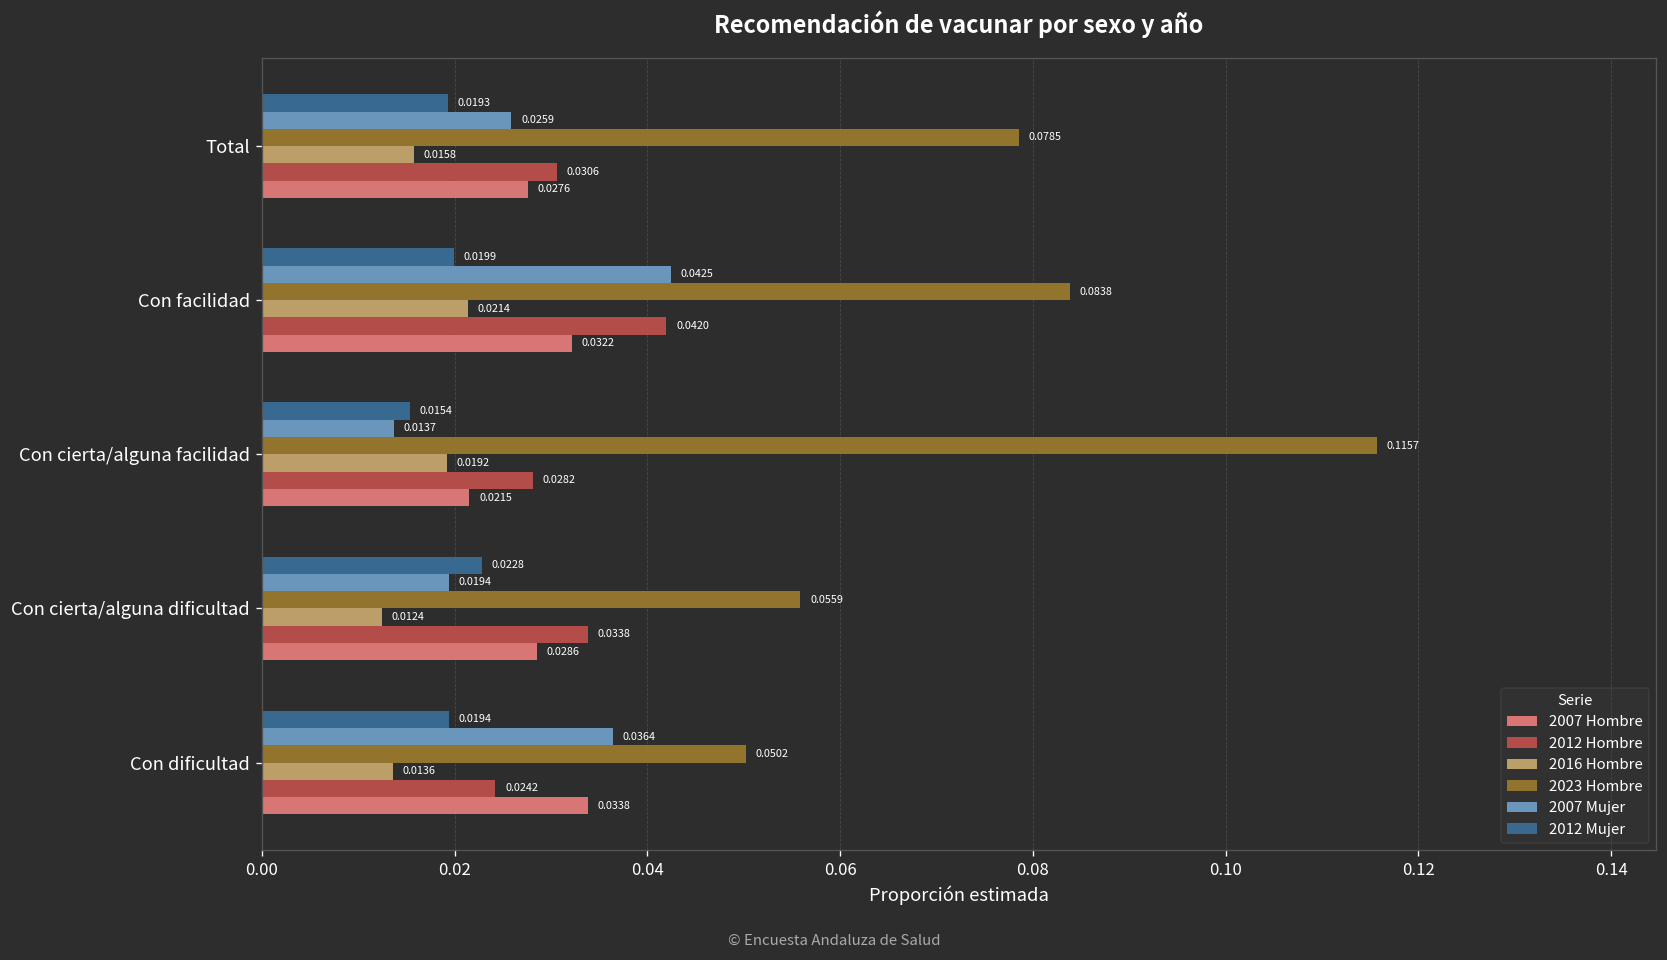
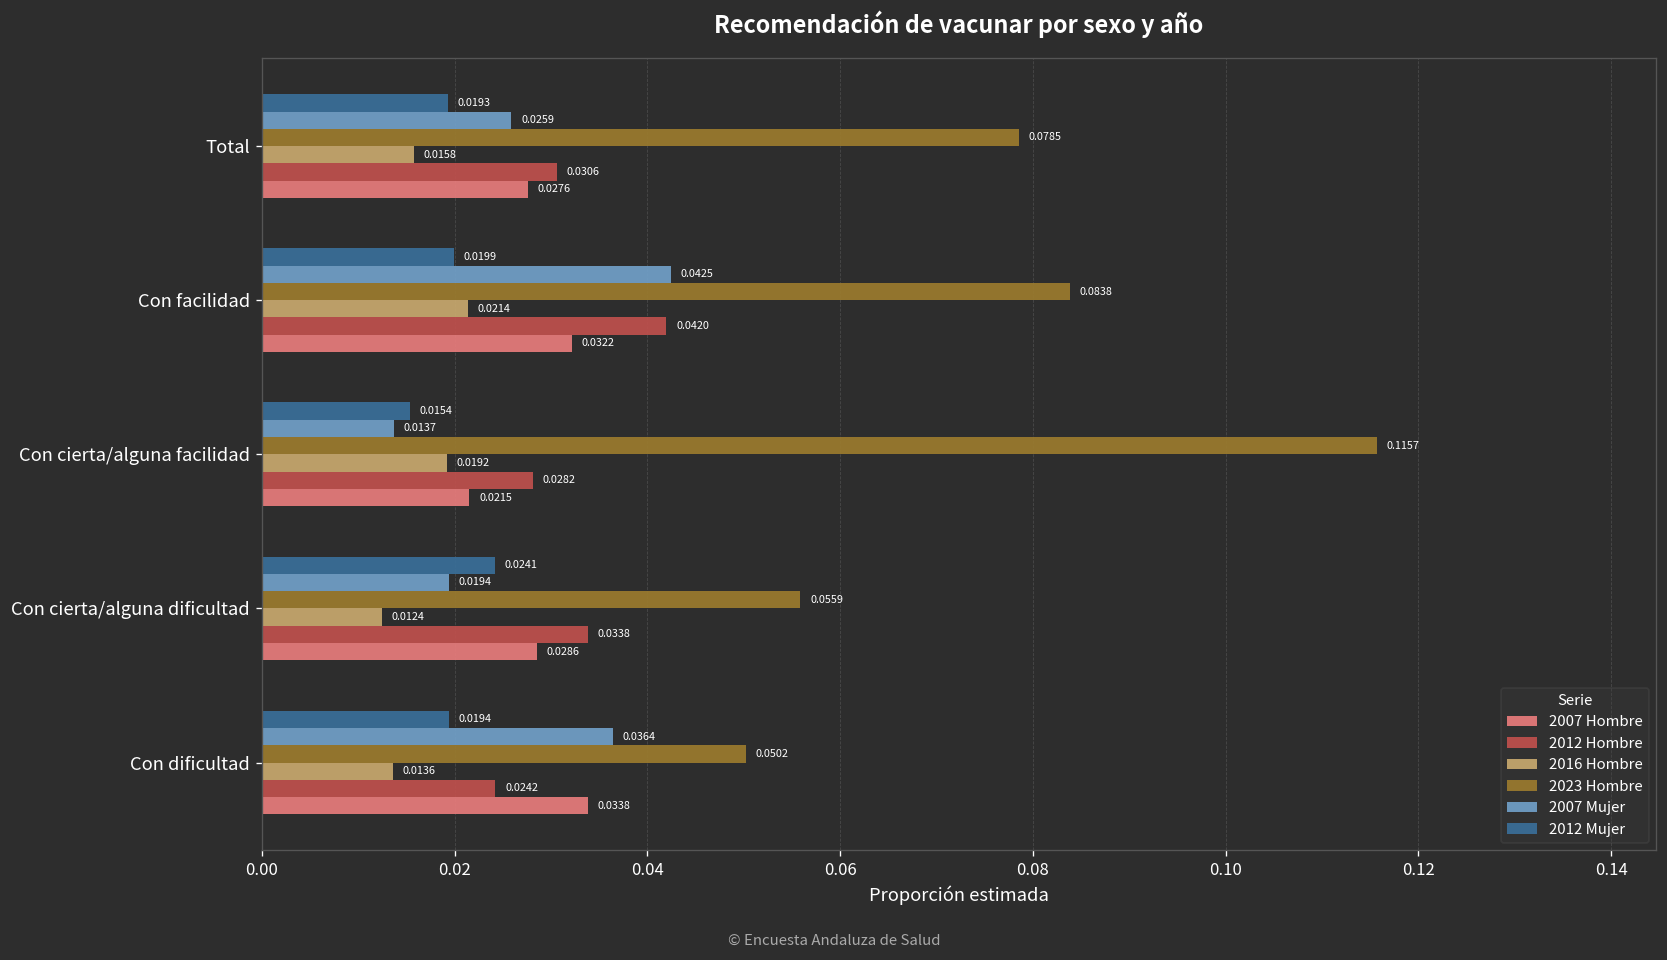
2012 Mujer, Con cierta/alguna dificultad: 0.0228 -> 0.0241
